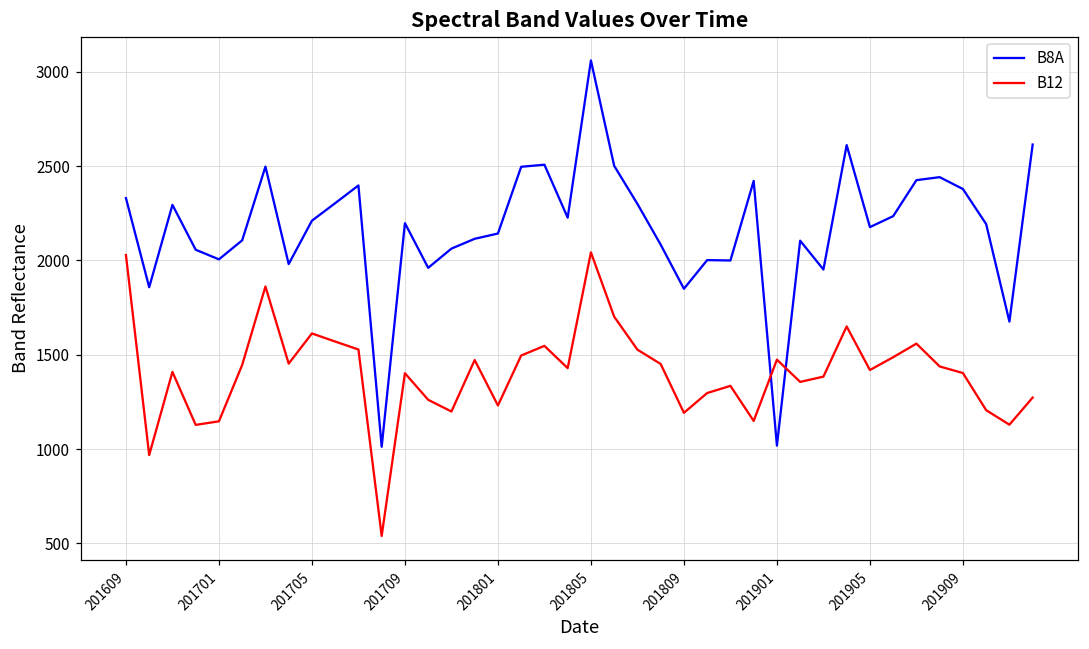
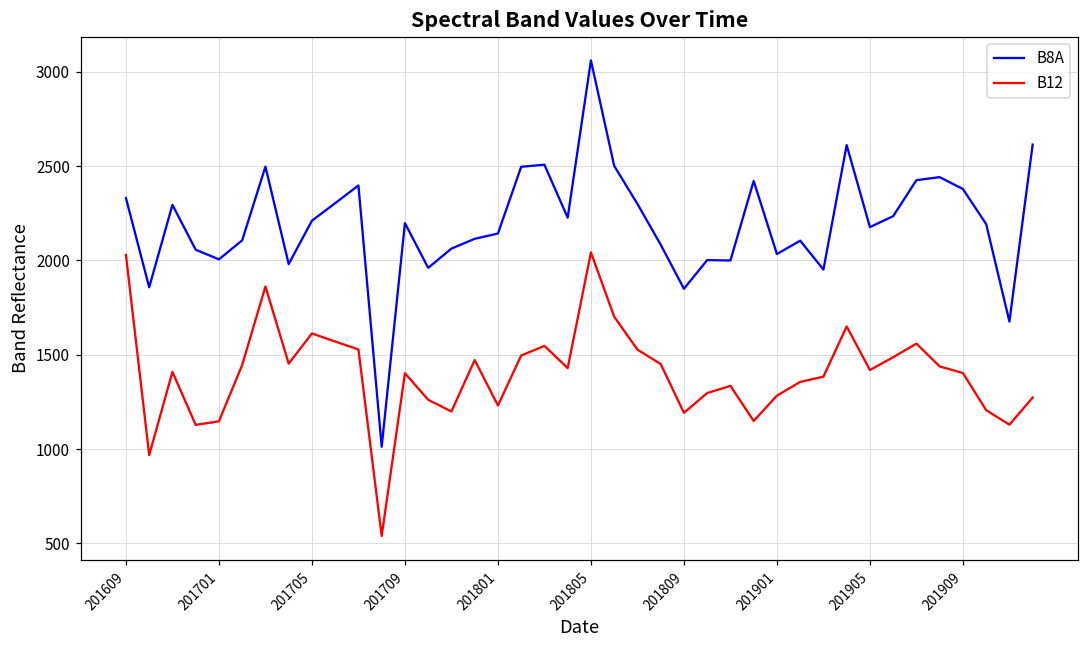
B8A, 201901: 1020 -> 2030
B12, 201901: 1470 -> 1280
